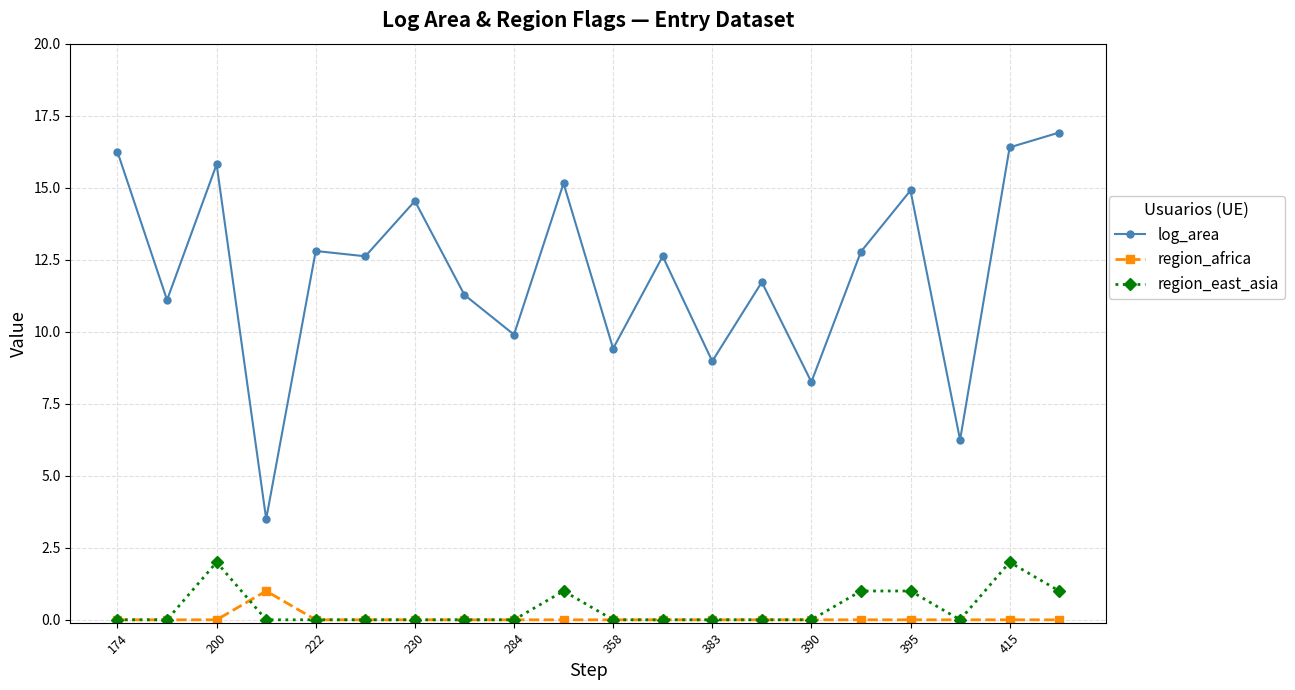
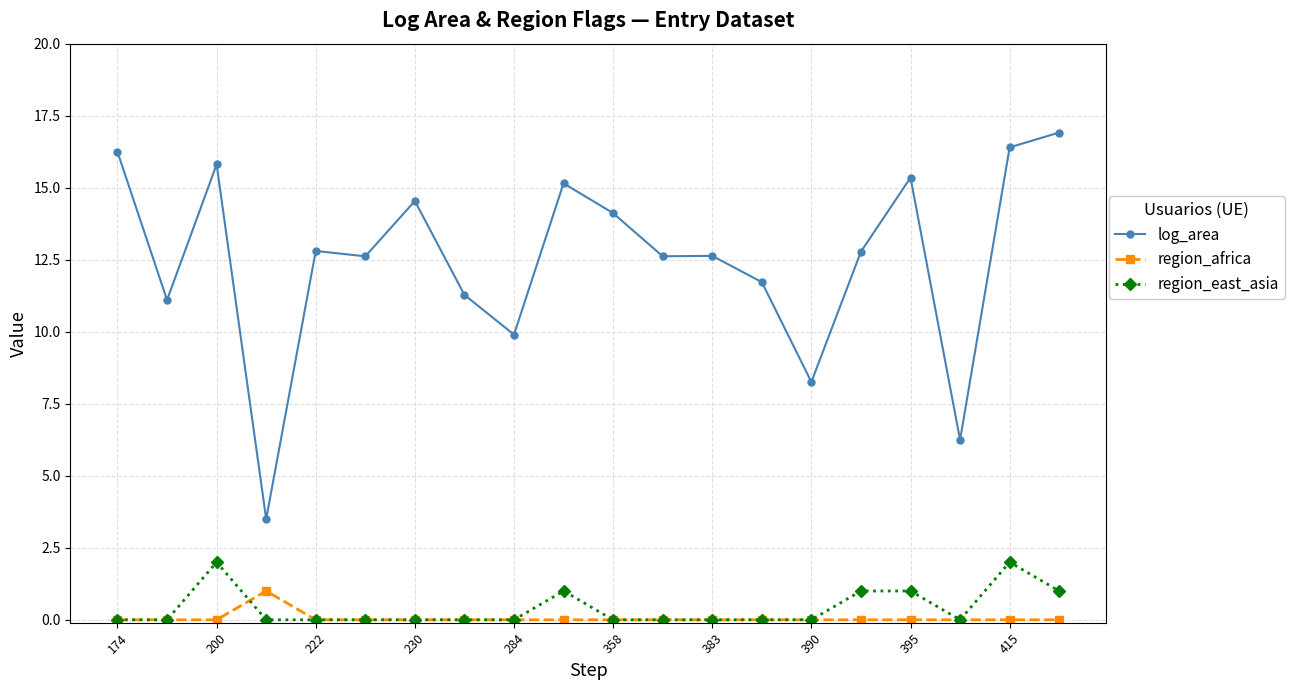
log_area, 358: 9.4 -> 14.1
log_area, 383: 9.0 -> 12.6
log_area, 395: 14.9 -> 15.4
